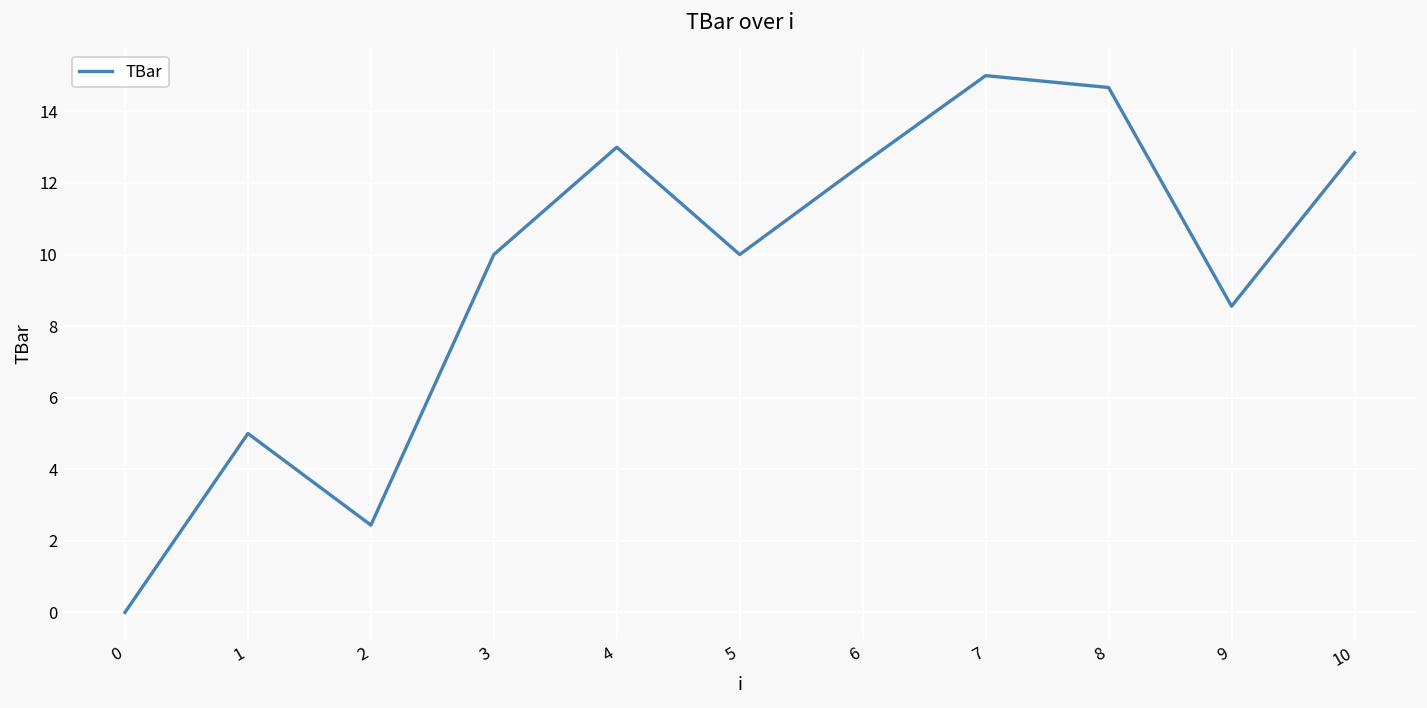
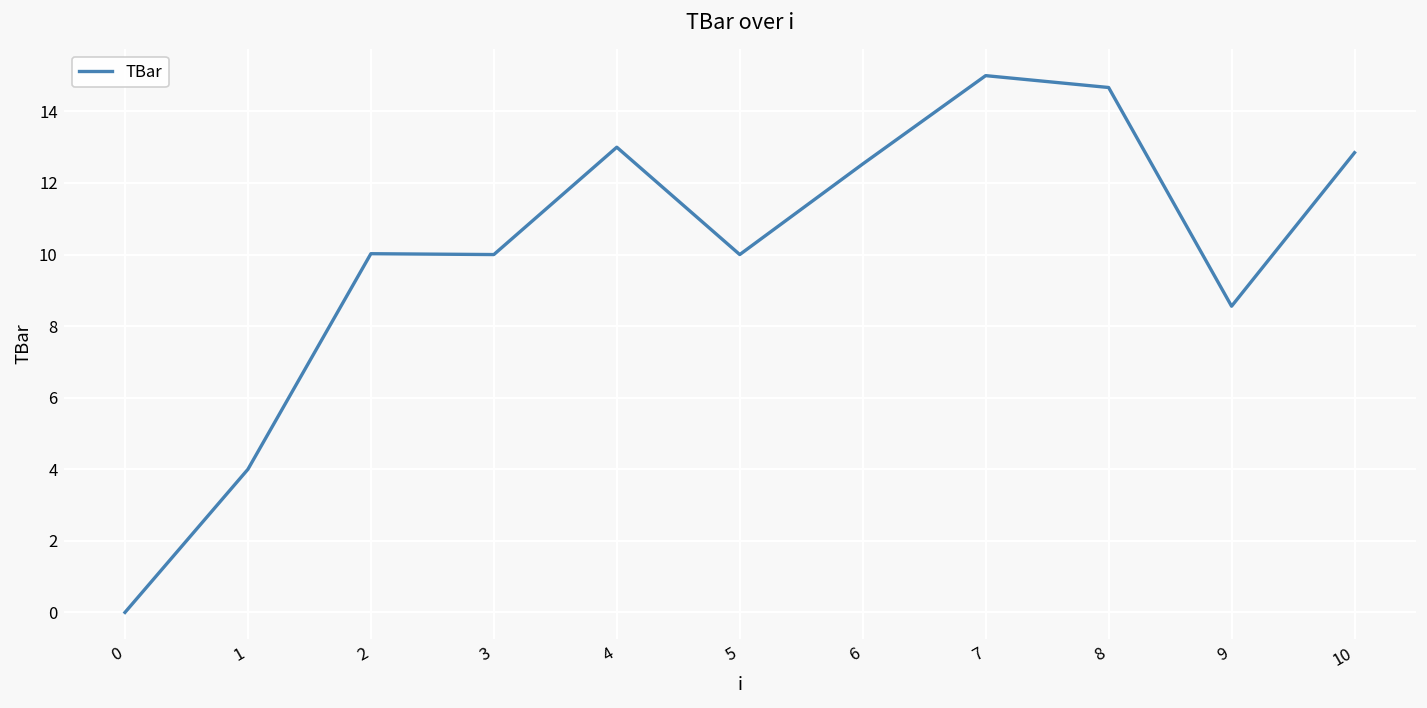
1: 5 -> 4
2: 2.4 -> 10.0
